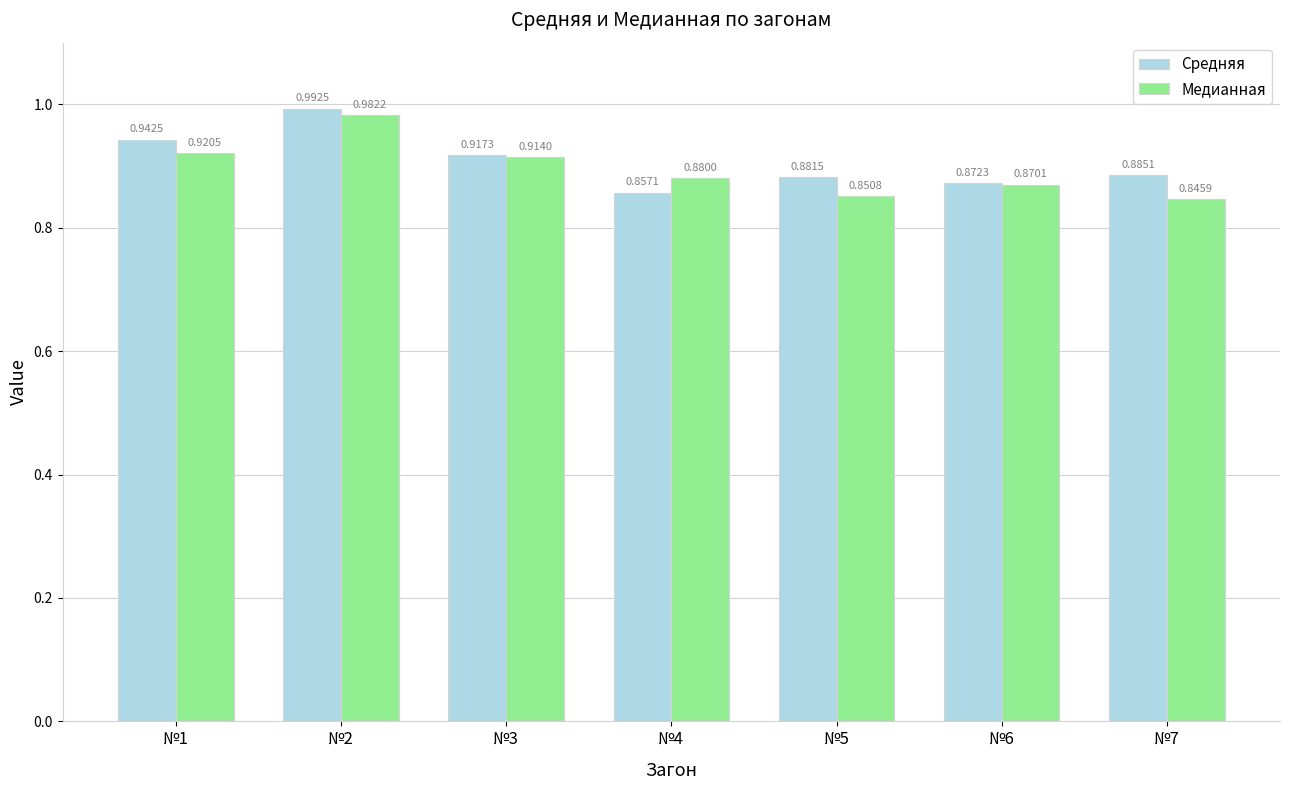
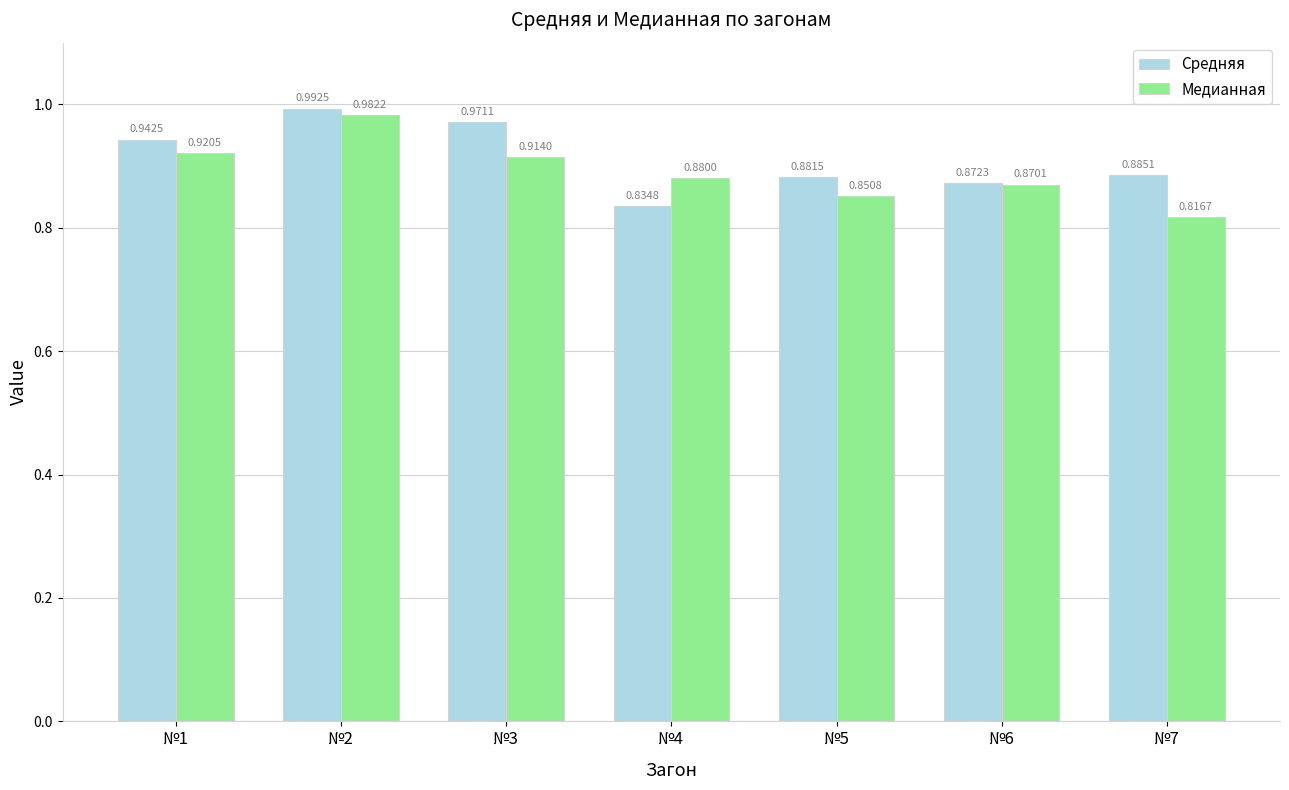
Cредняя, №3: 0.9173 -> 0.9711
Cредняя, №4: 0.8571 -> 0.8348
Медианная, №7: 0.8459 -> 0.8167
